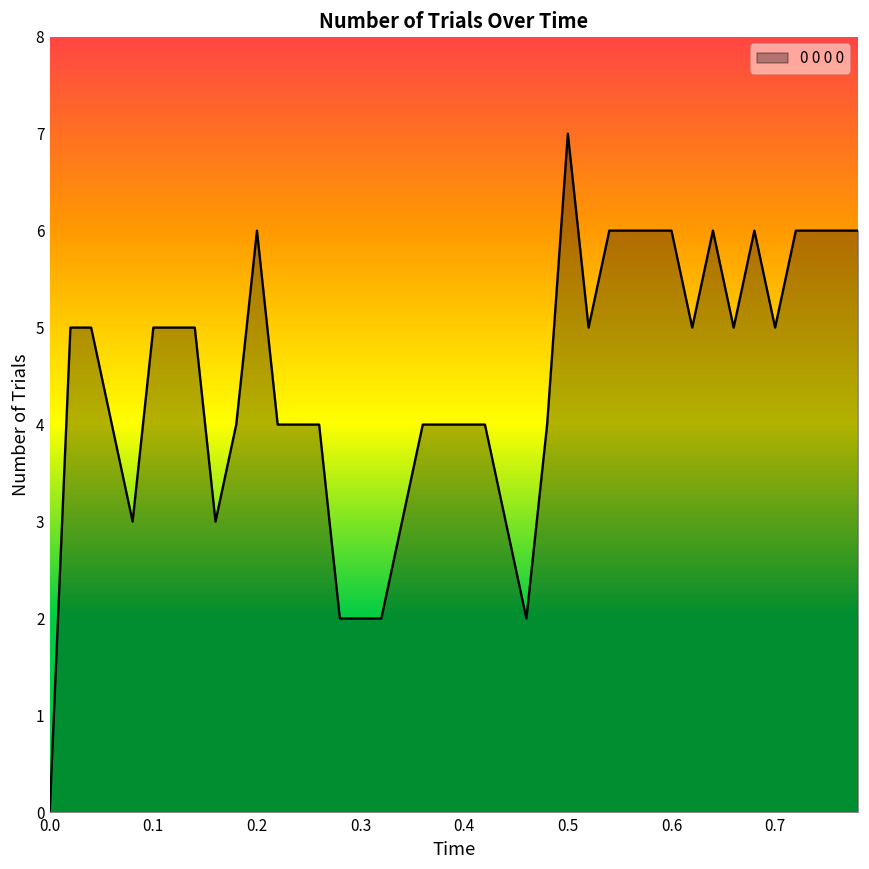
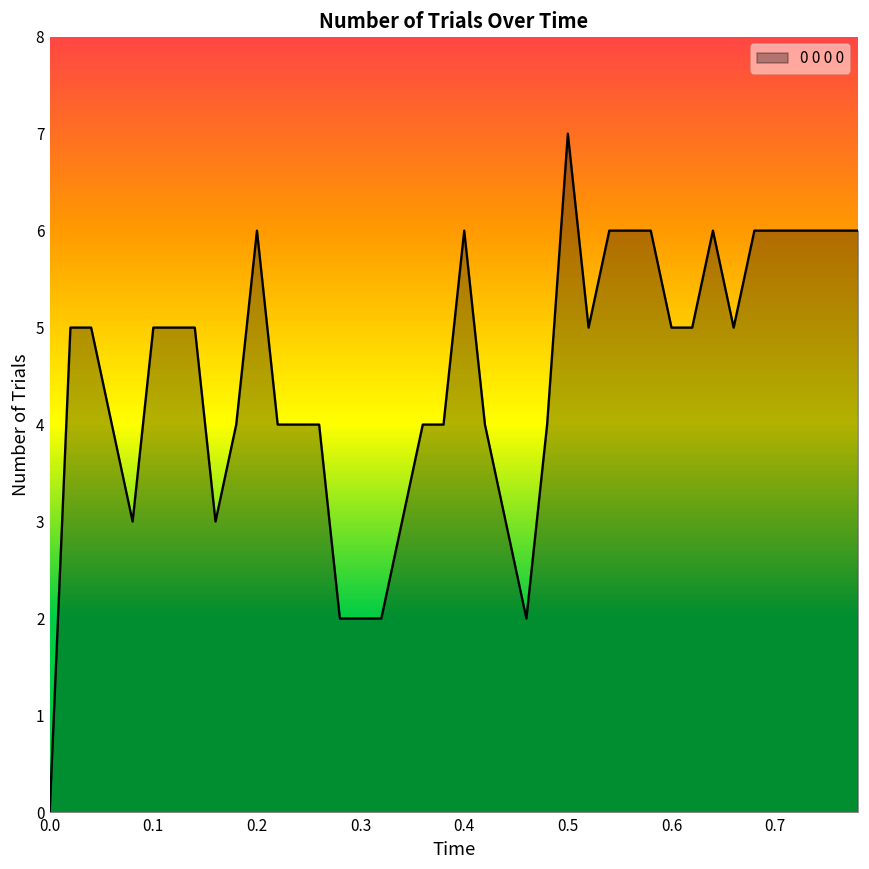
0.4: 4 -> 6
0.6: 6 -> 5
0.7: 5 -> 6
